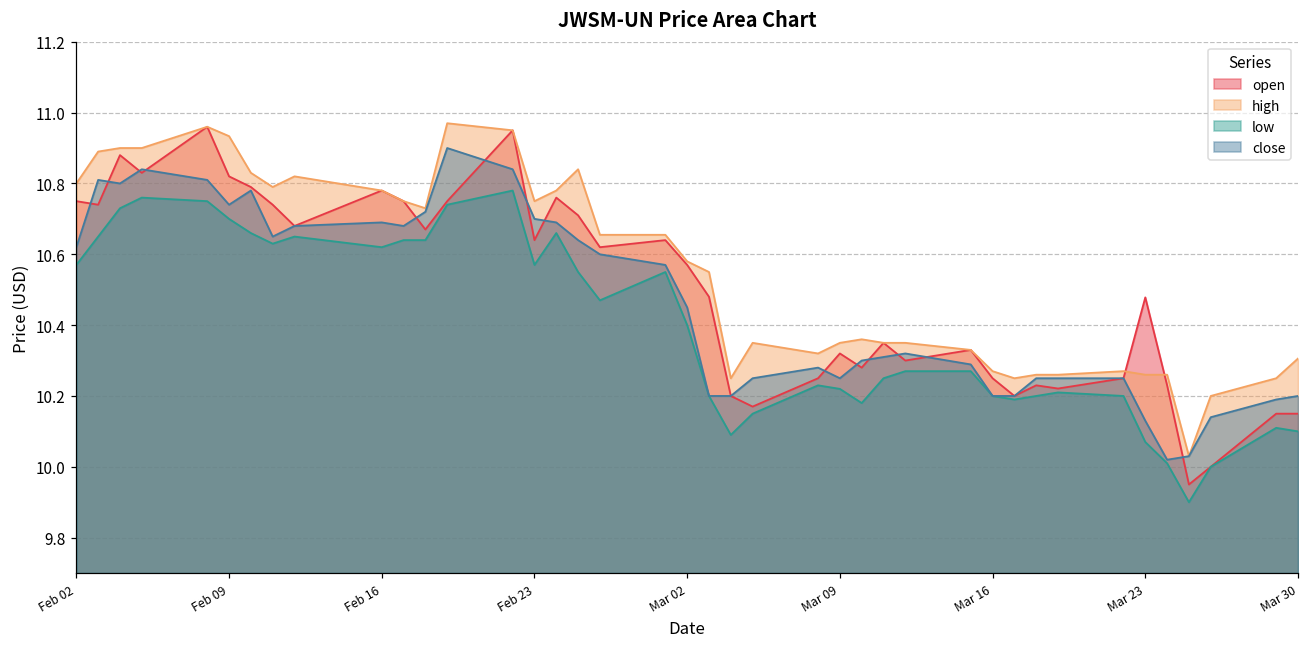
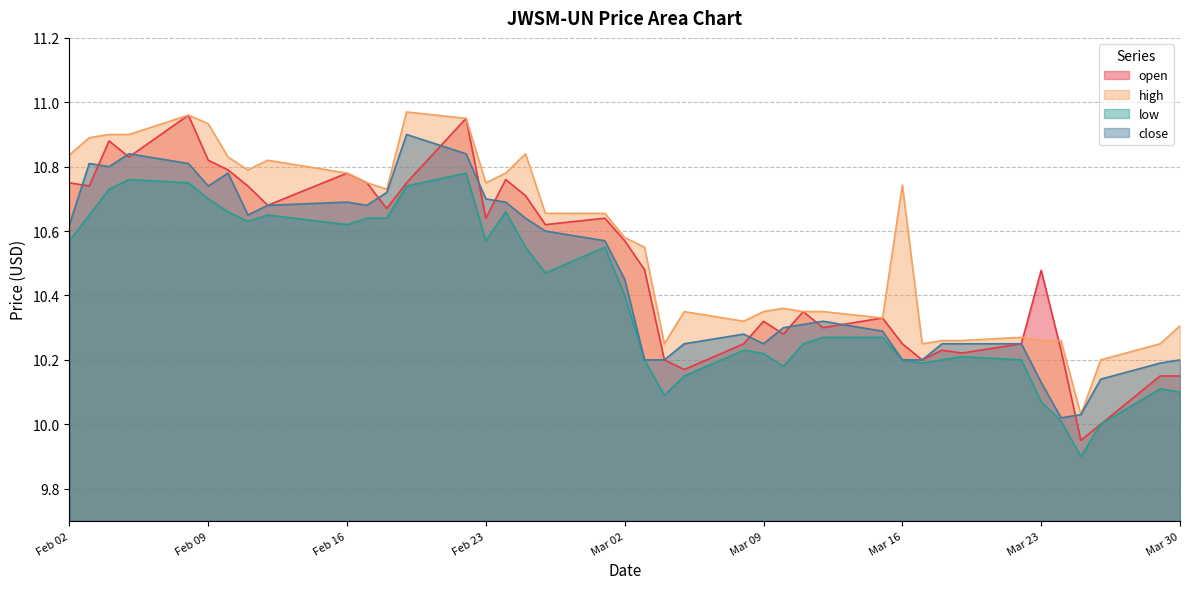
high, Feb 02: 10.80 -> 10.84
high, Mar 16: 10.27 -> 10.74
